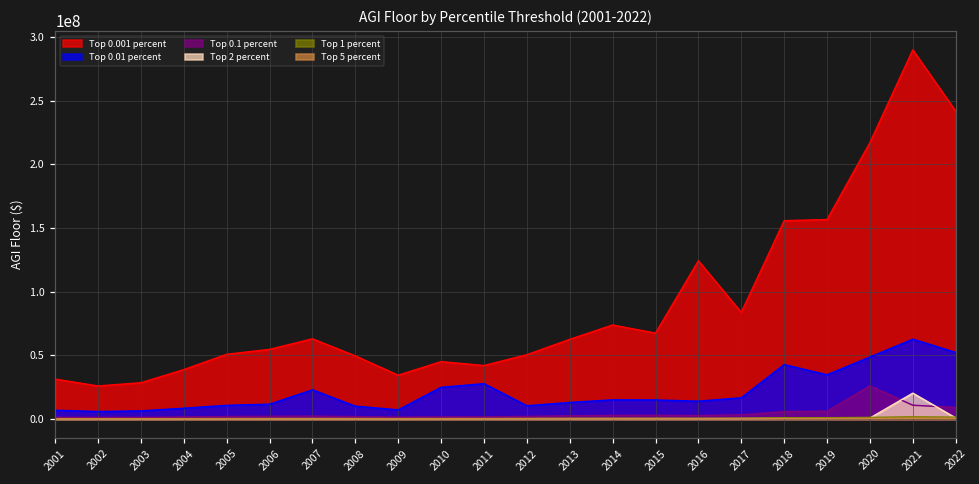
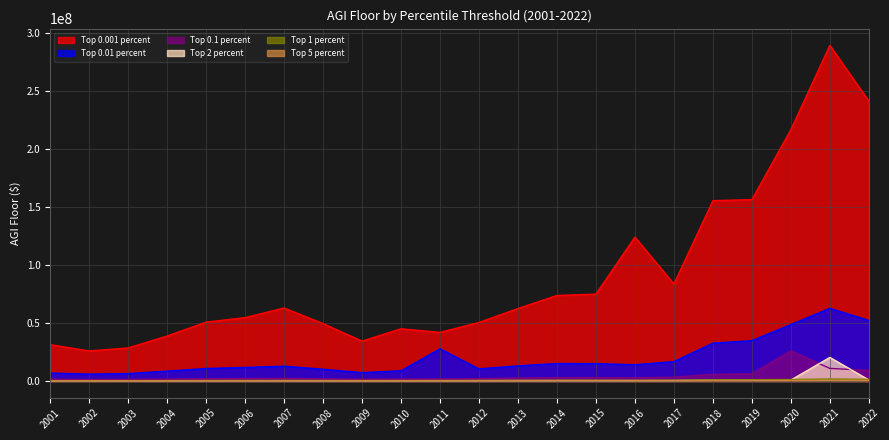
Top 0.01 percent, 2007: 23000000 -> 13000000
Top 0.01 percent, 2010: 25000000 -> 9000000
Top 0.001 percent, 2015: 67000000 -> 75000000
Top 0.01 percent, 2018: 43000000 -> 33000000
